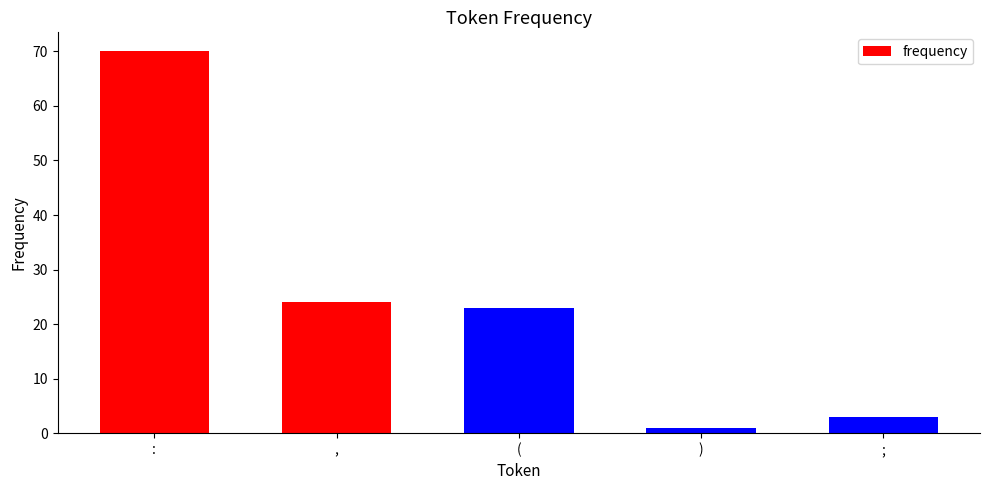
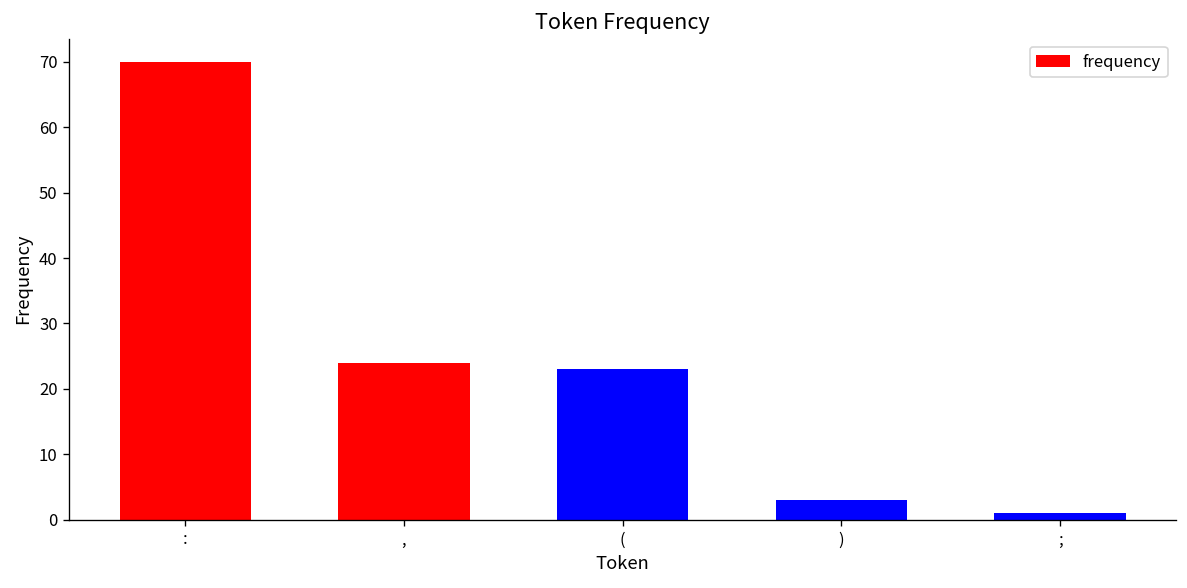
): 1 -> 3
;: 3 -> 1
